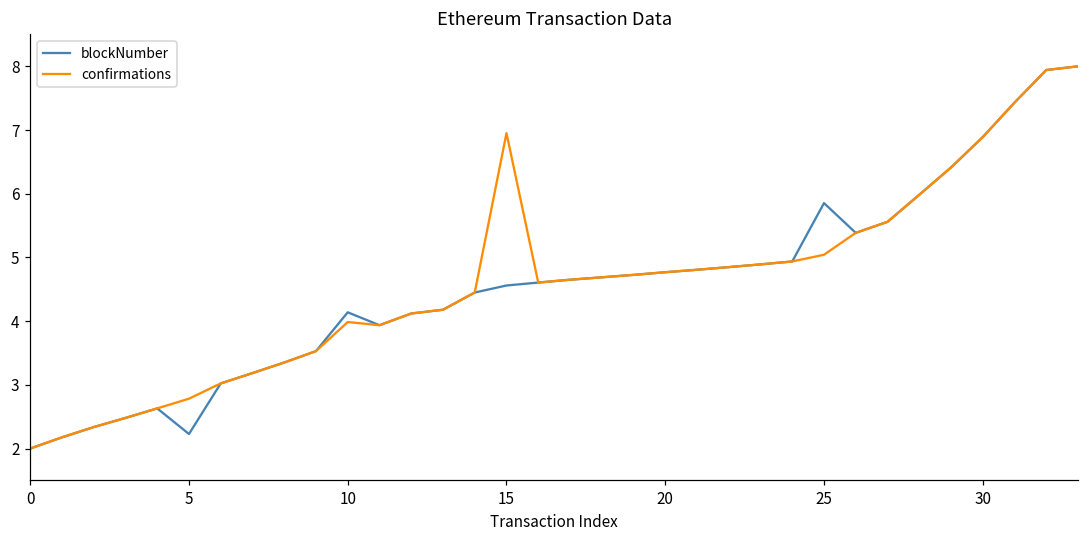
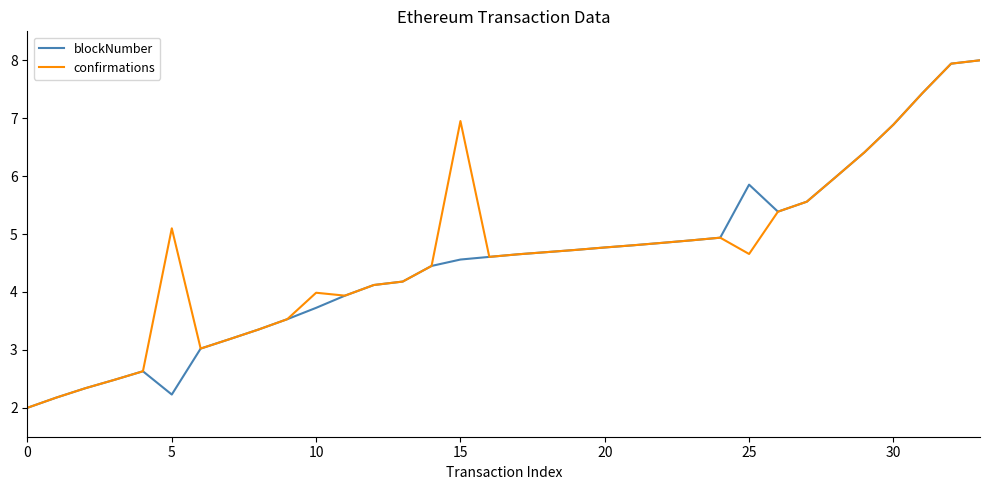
confirmations, 5: 2.8 -> 5.1
blockNumber, 10: 4.1 -> 3.7
confirmations, 25: 5.0 -> 4.7
